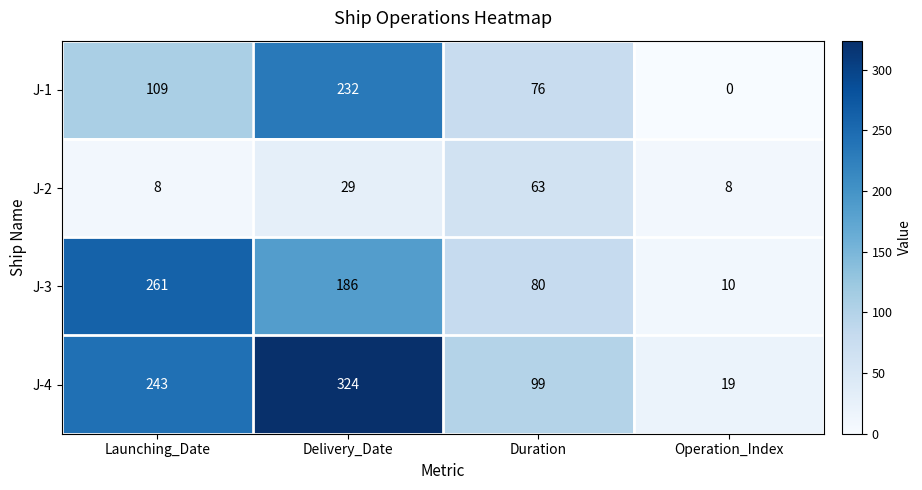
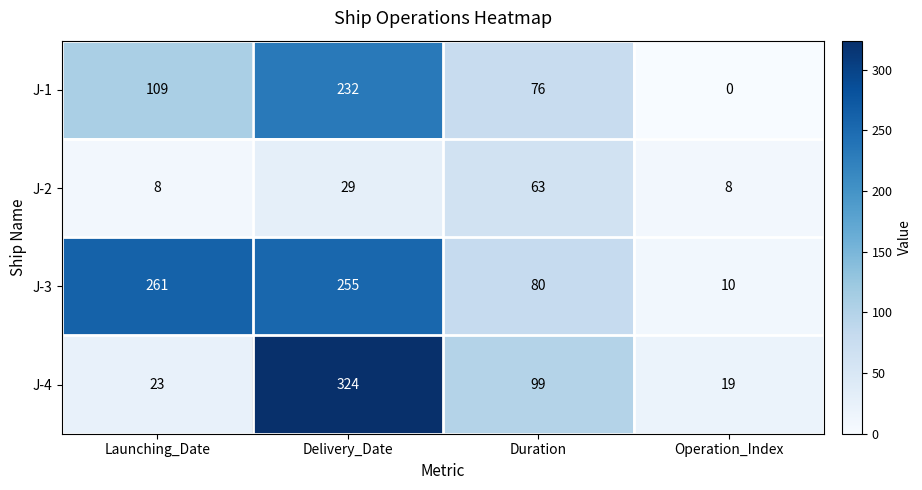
J-3, Delivery_Date: 186 -> 255
J-4, Launching_Date: 243 -> 23
